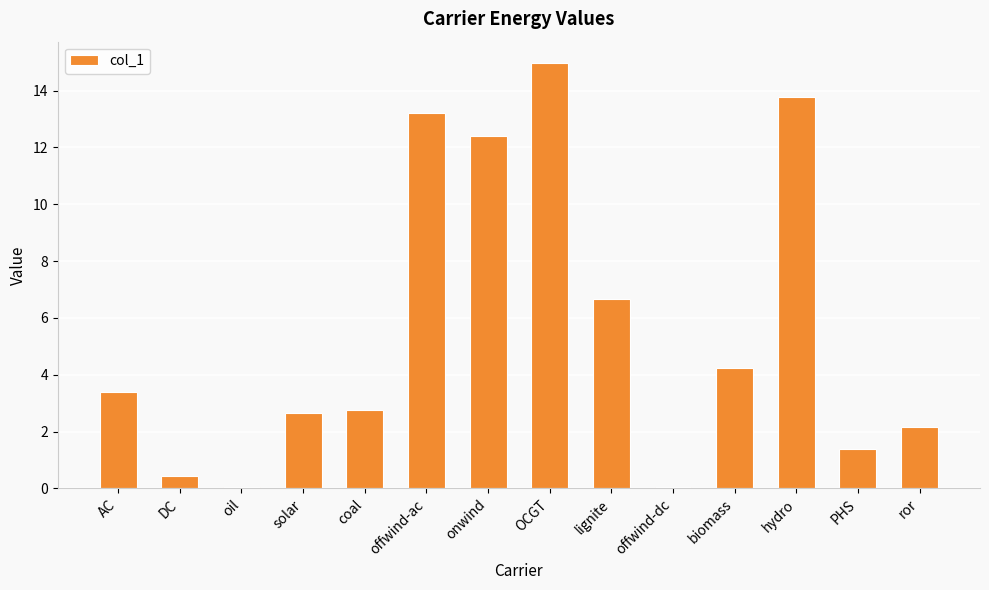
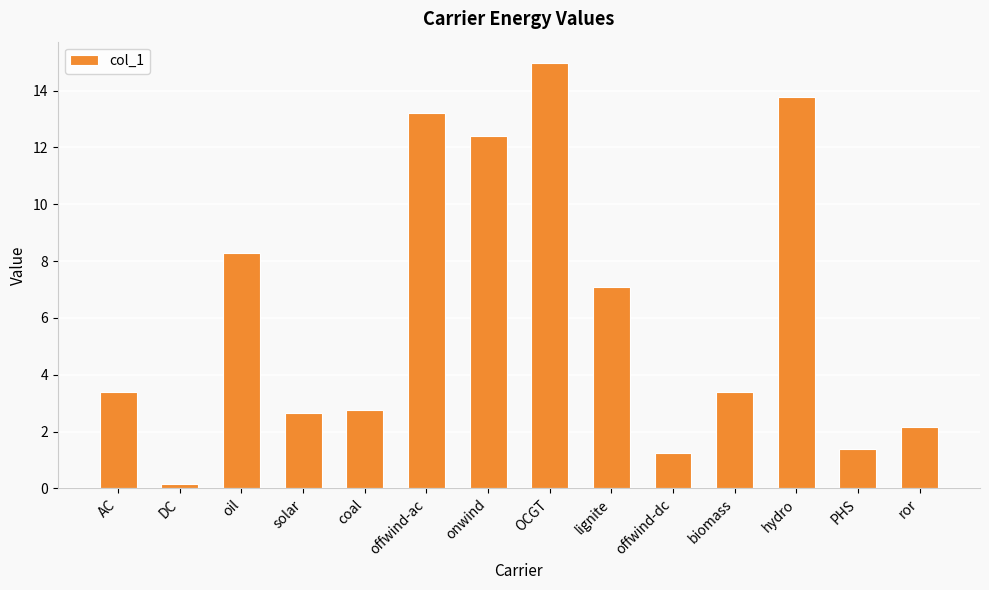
DC: 0.4 -> 0.1
oil: 0.0 -> 8.3
lignite: 6.7 -> 7.1
offwind-dc: 0.1 -> 1.3
biomass: 4.2 -> 3.4
